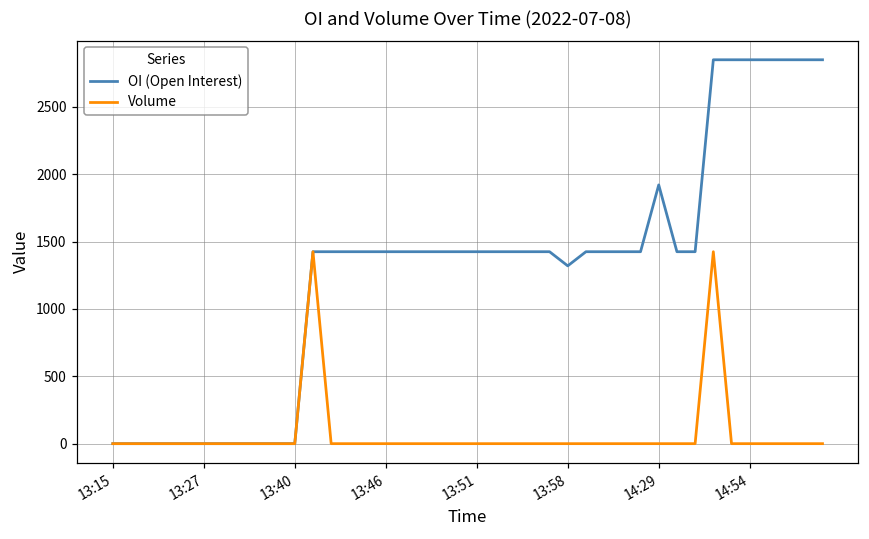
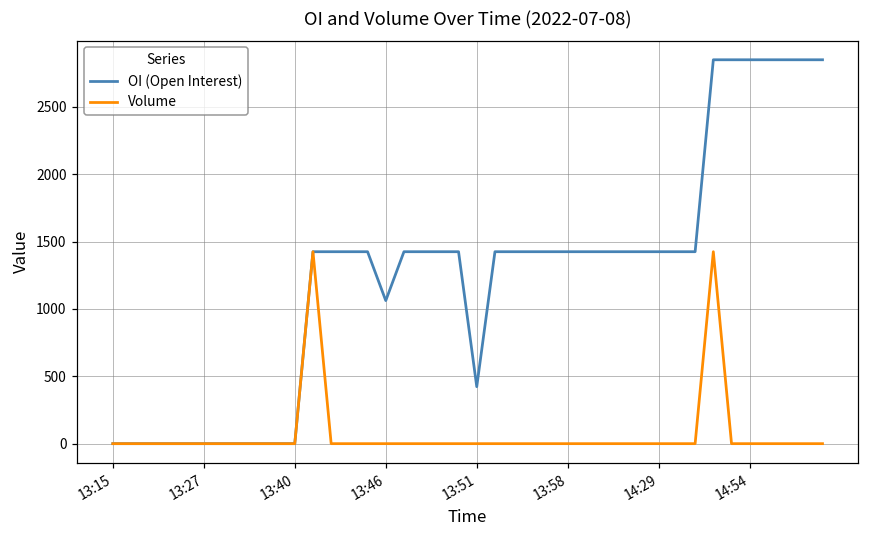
OI (Open Interest), 13:46: 1430 -> 1060
OI (Open Interest), 13:51: 1430 -> 420
OI (Open Interest), 13:58: 1320 -> 1430
OI (Open Interest), 14:29: 1920 -> 1430
